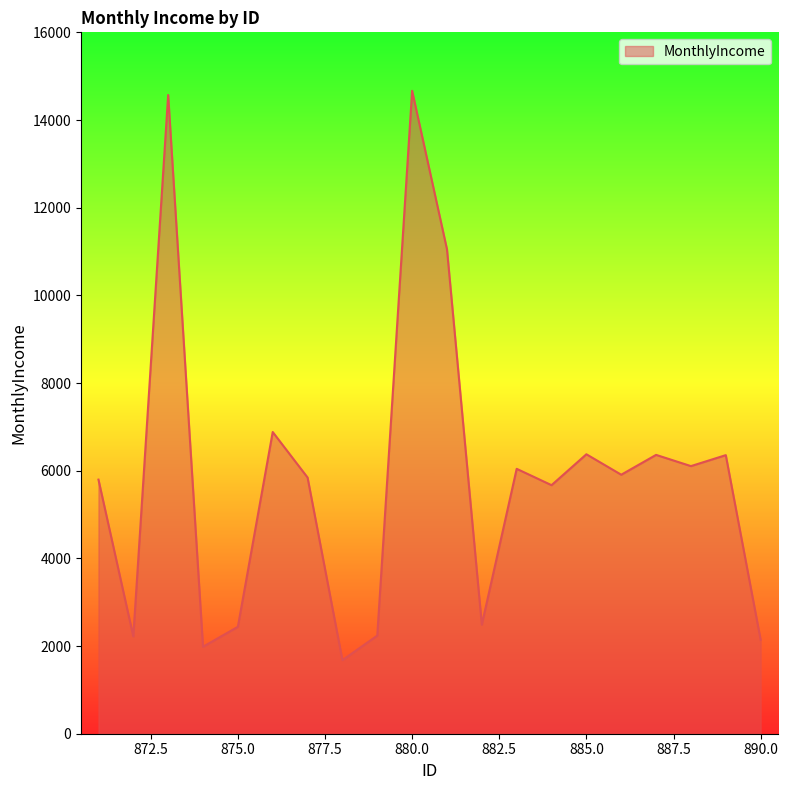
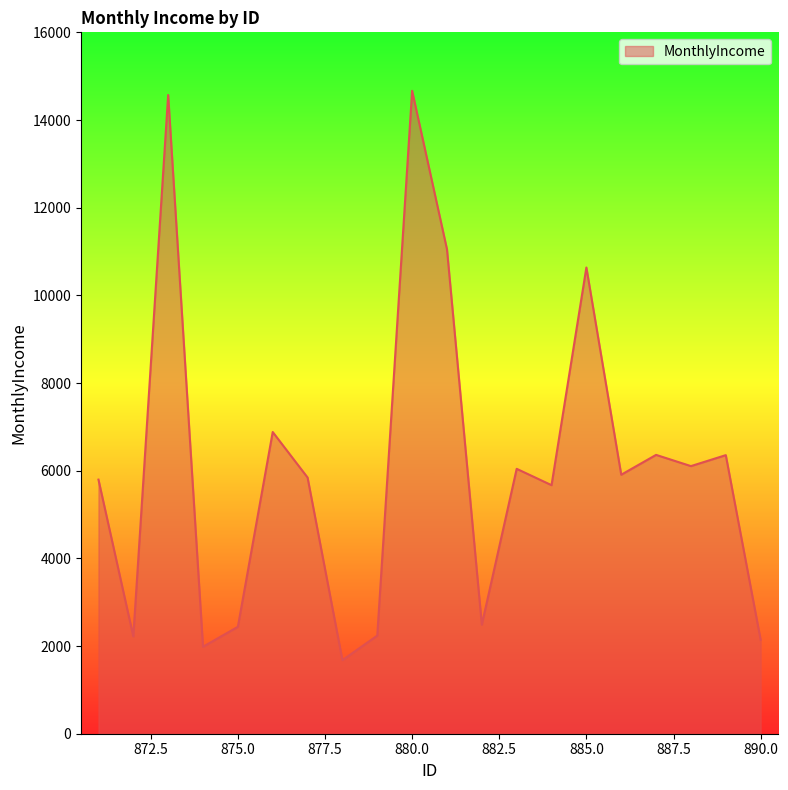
885.0: 6400 -> 10600
